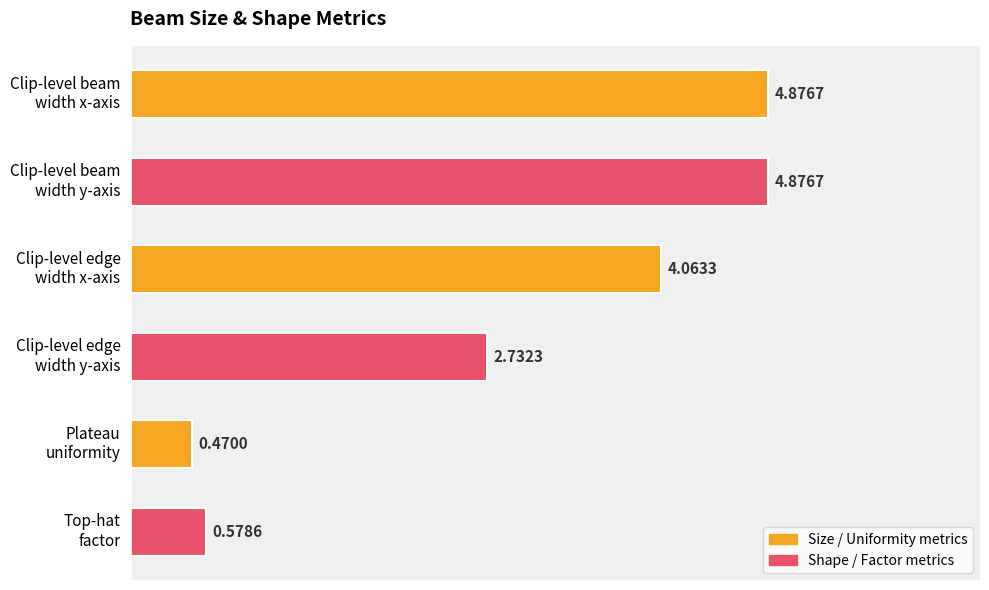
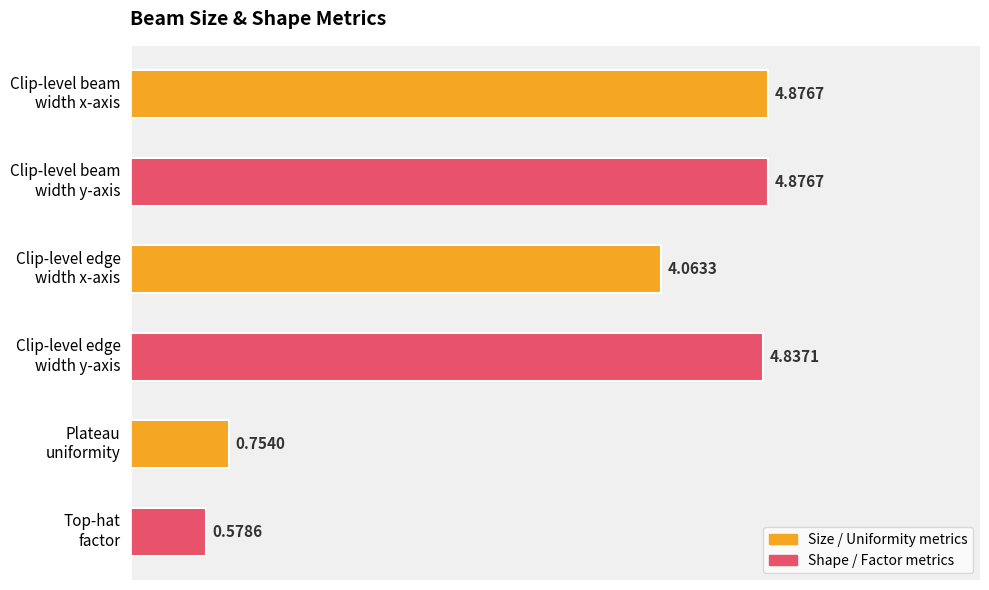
Clip-level edge width y-axis: 2.7323 -> 4.8371
Plateau uniformity: 0.4700 -> 0.7540
